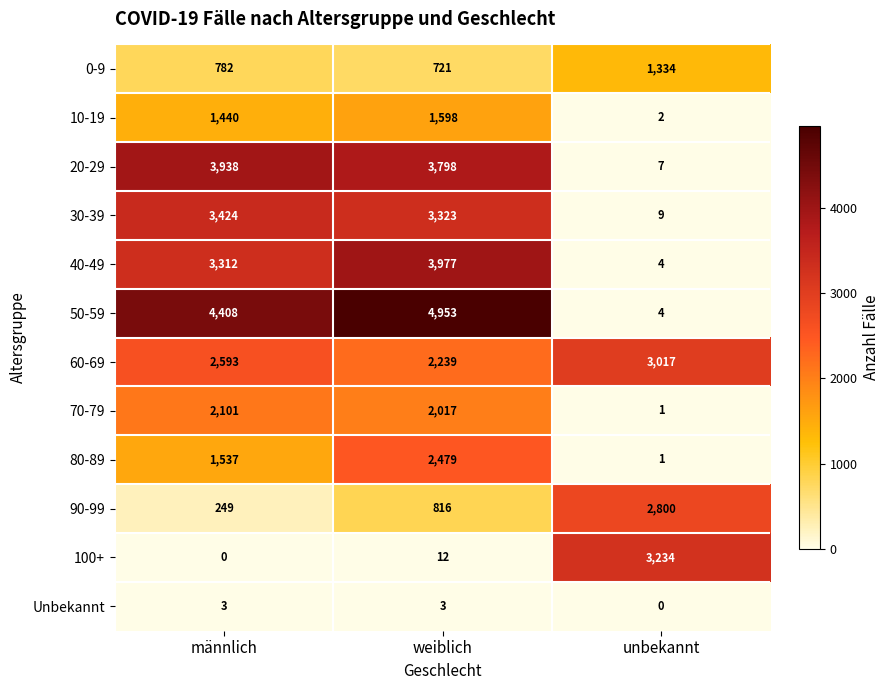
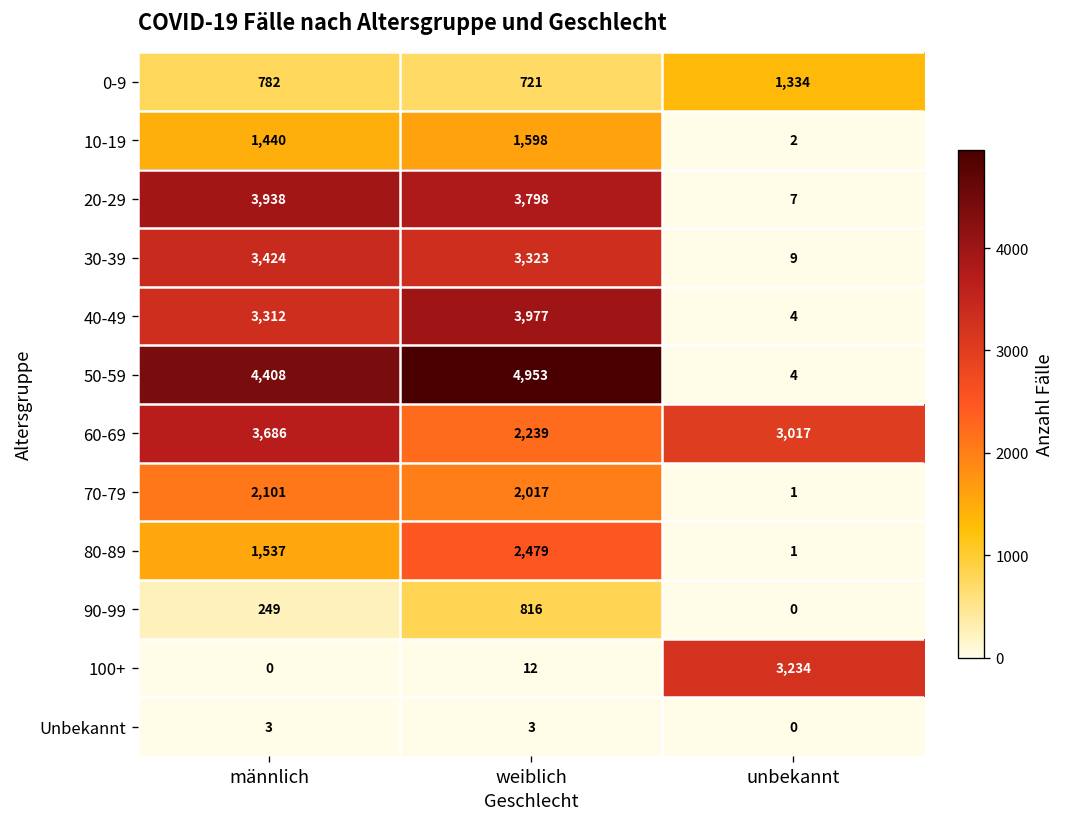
60-69, männlich: 2,593 -> 3,686
90-99, unbekannt: 2,800 -> 0
